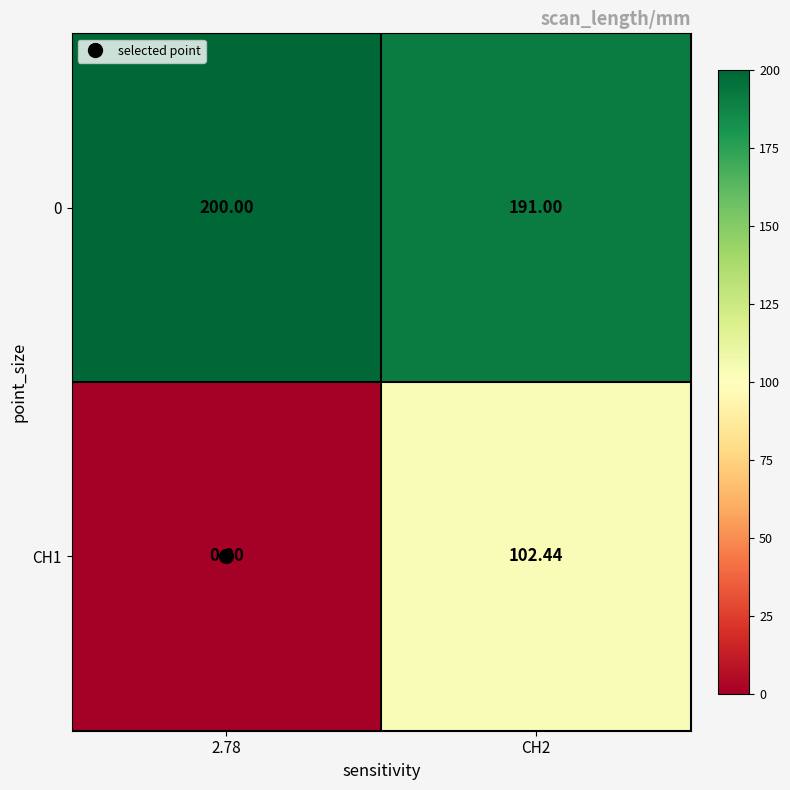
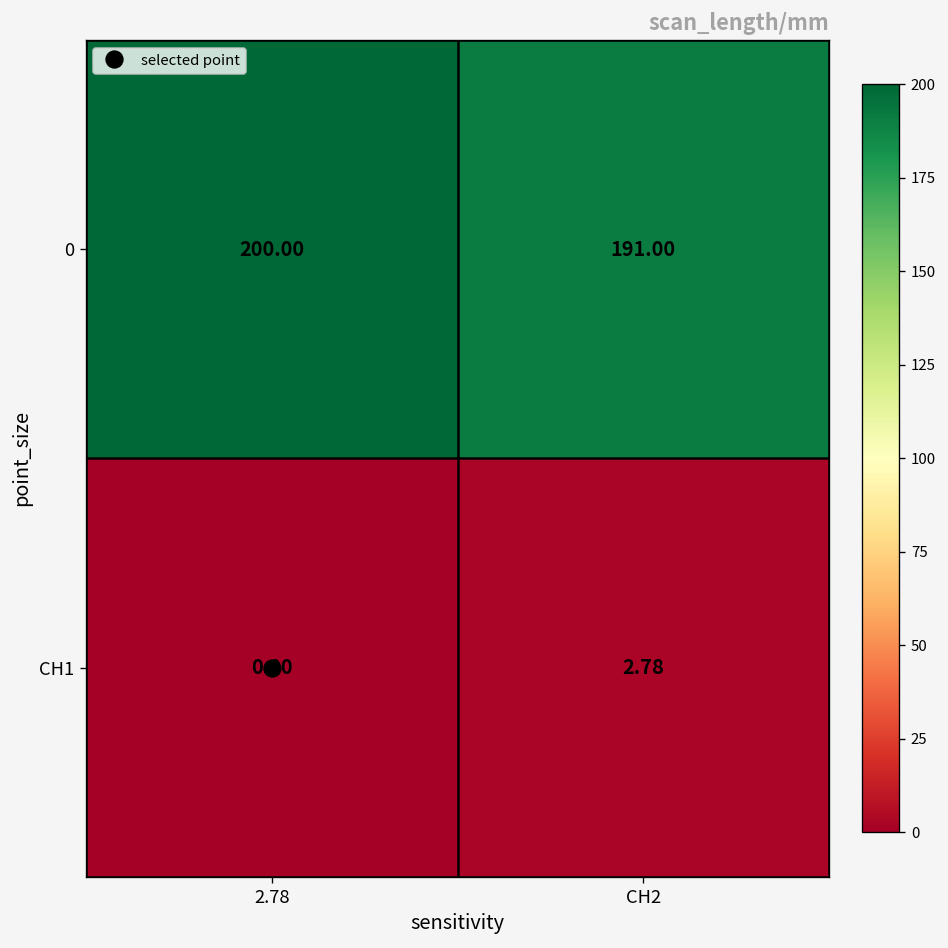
CH1, CH2: 102.44 -> 2.78
